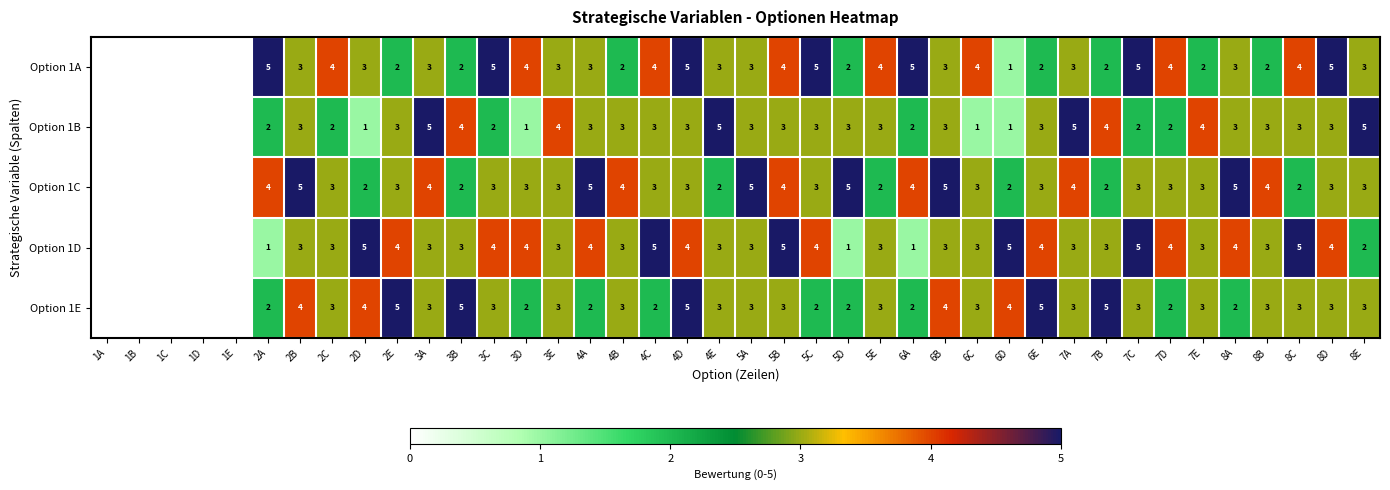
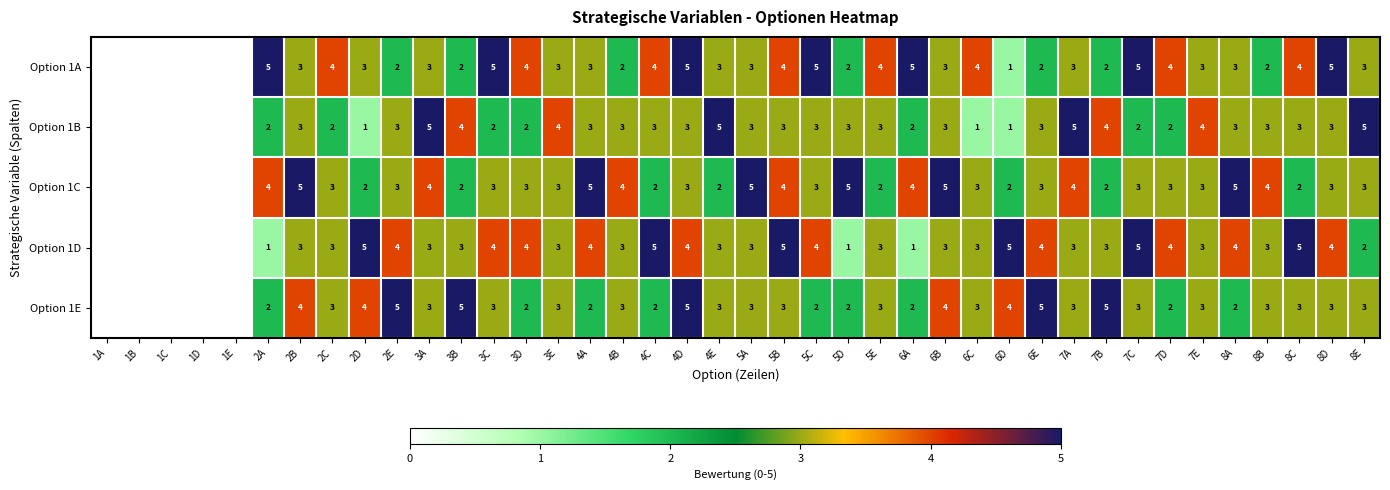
Option 1A, 7E: 2 -> 3
Option 1B, 3D: 1 -> 2
Option 1C, 4C: 3 -> 2
